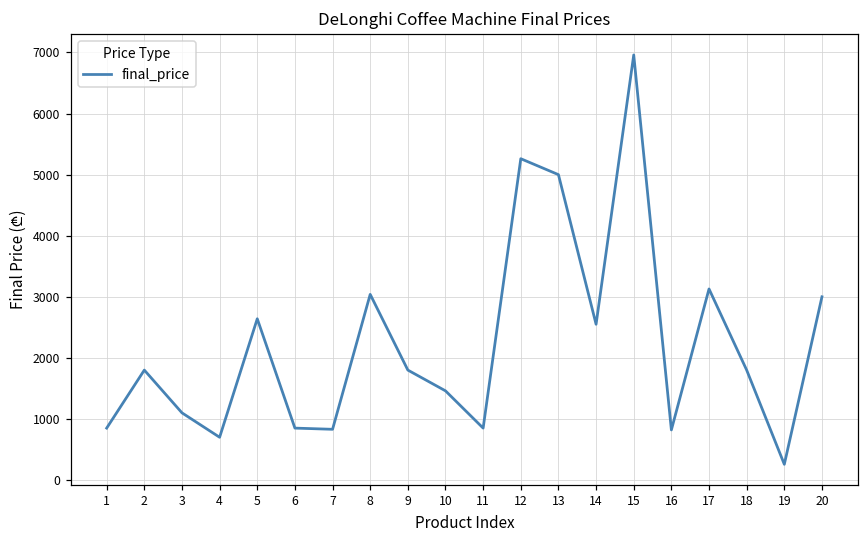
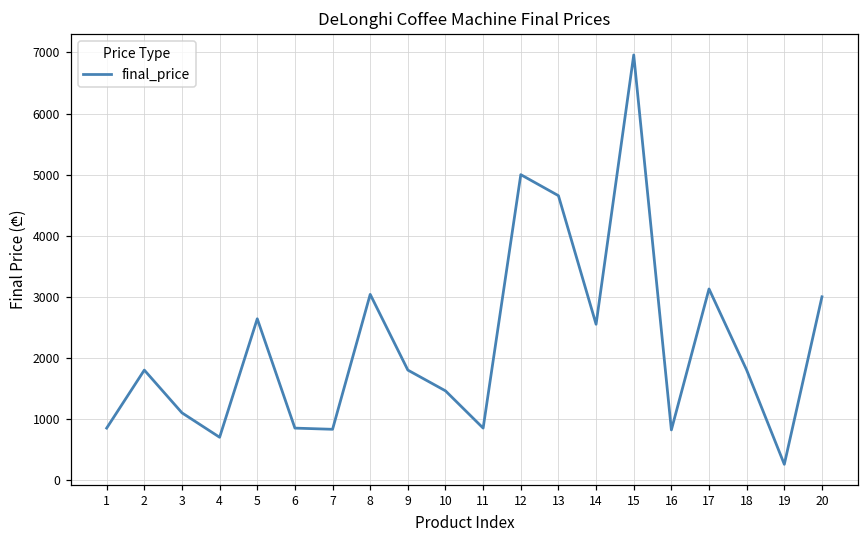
12: 5300 -> 5000
13: 5000 -> 4700
